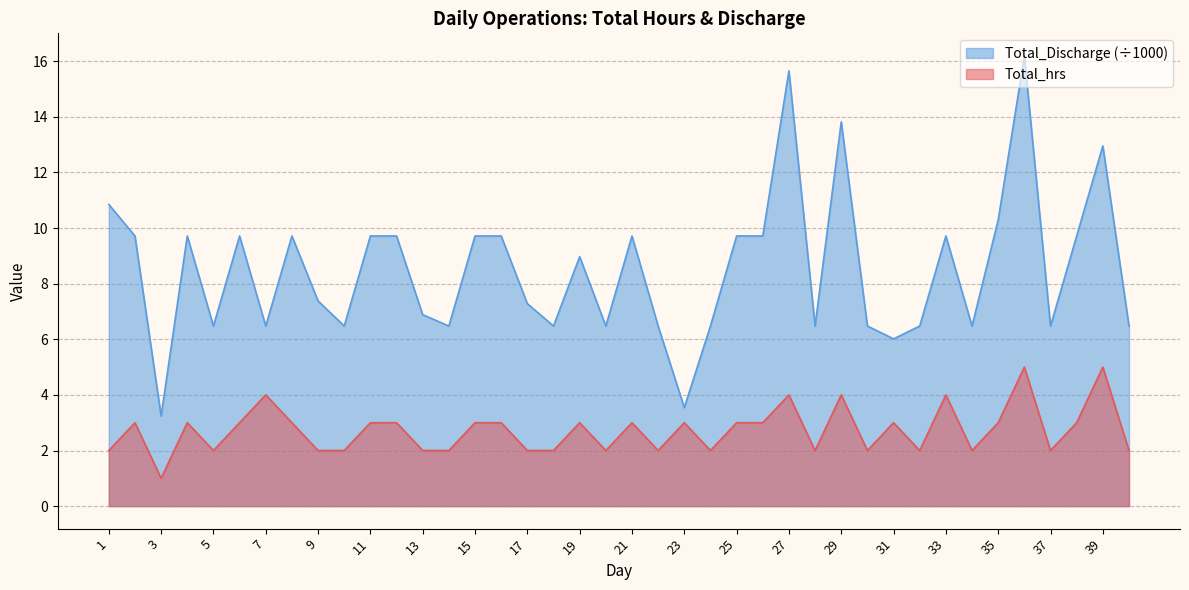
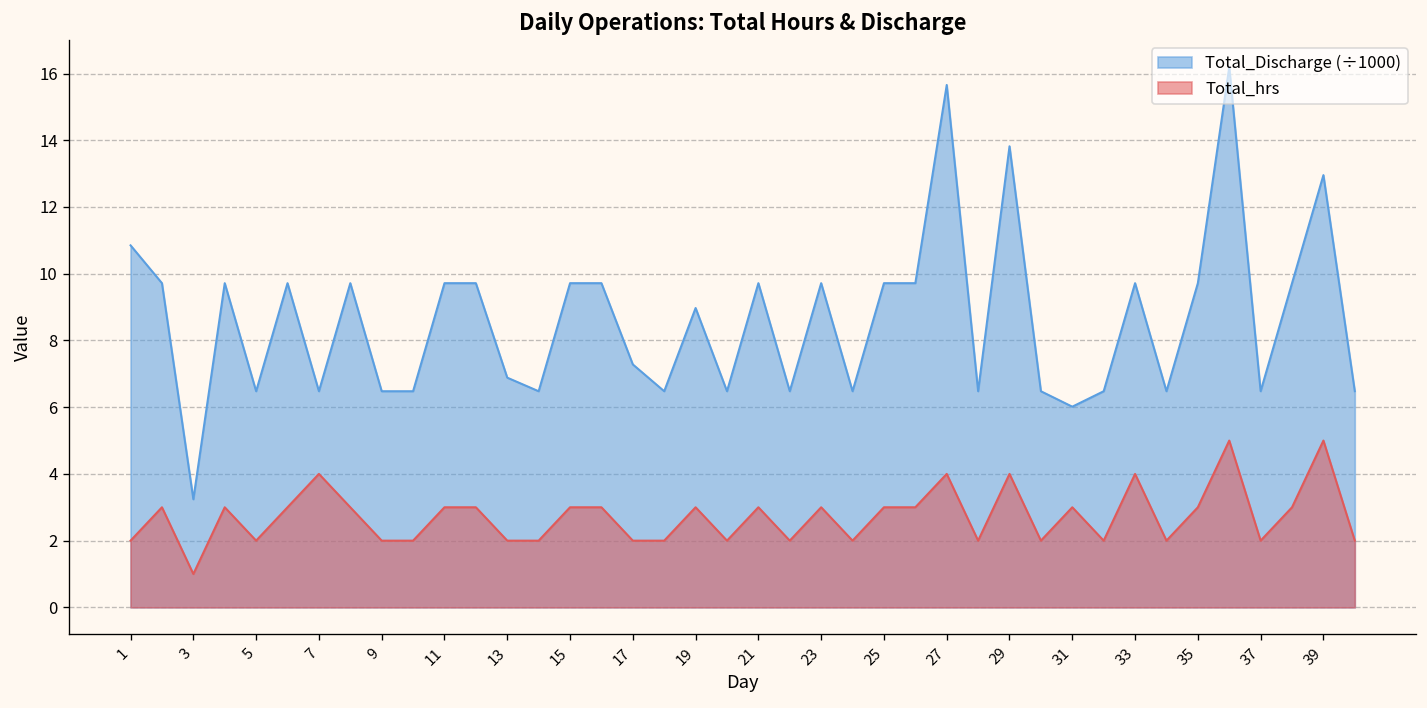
Total_Discharge (÷1000), 9: 7.4 -> 6.5
Total_Discharge (÷1000), 23: 3.5 -> 9.7
Total_Discharge (÷1000), 35: 10.3 -> 9.7
